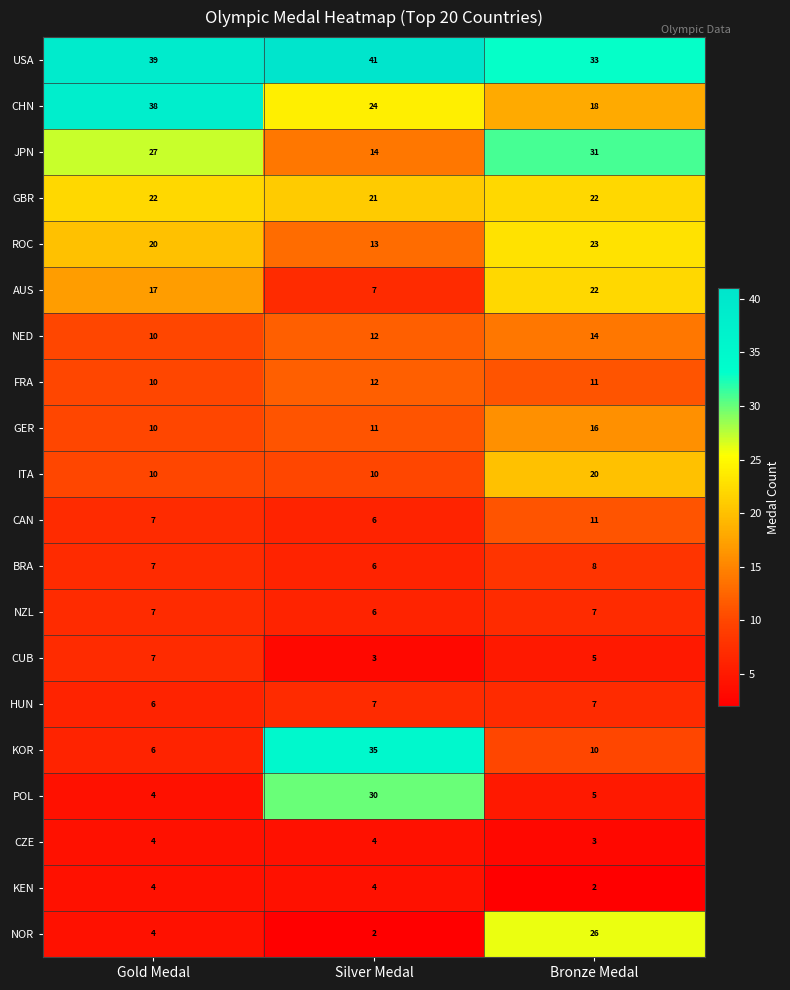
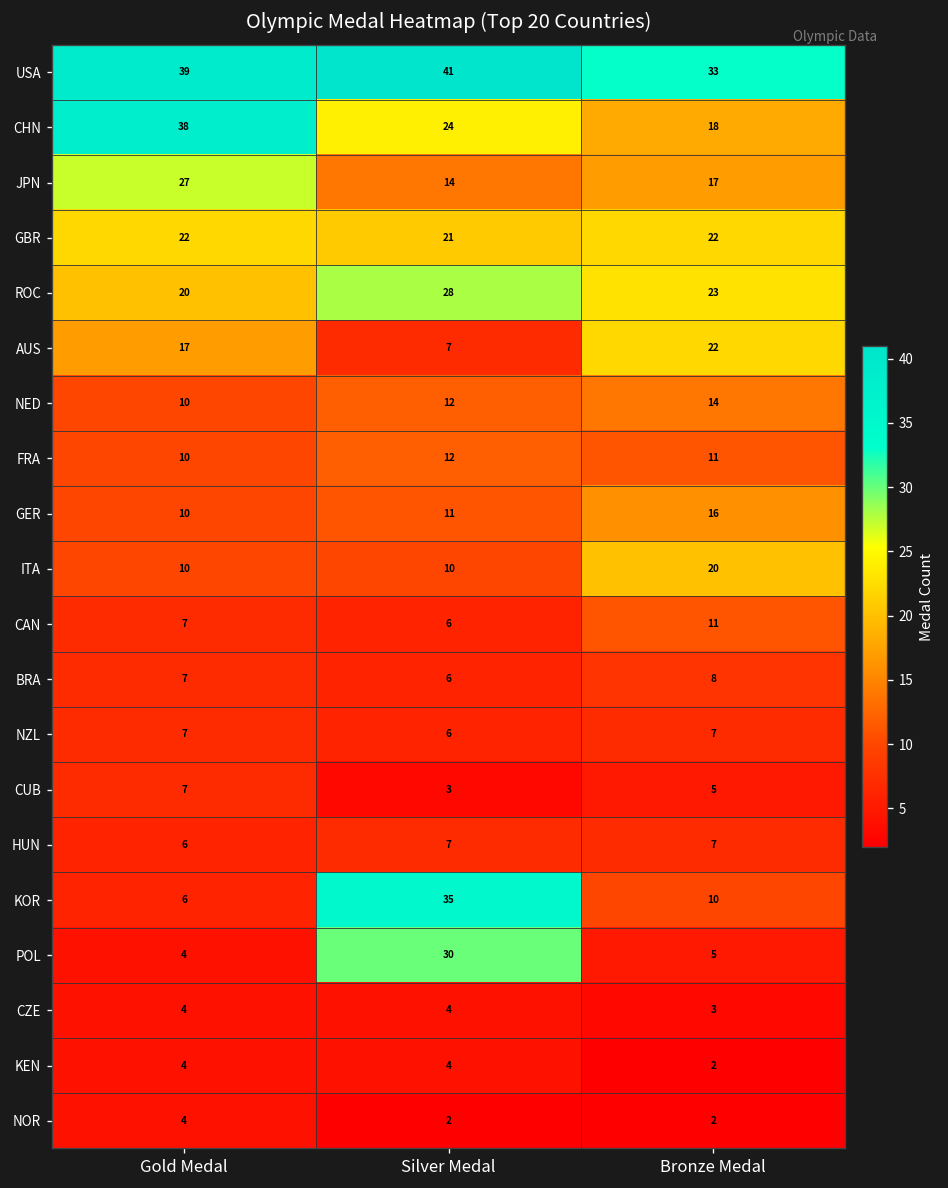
JPN, Bronze Medal: 31 -> 17
ROC, Silver Medal: 13 -> 28
NOR, Bronze Medal: 26 -> 2
